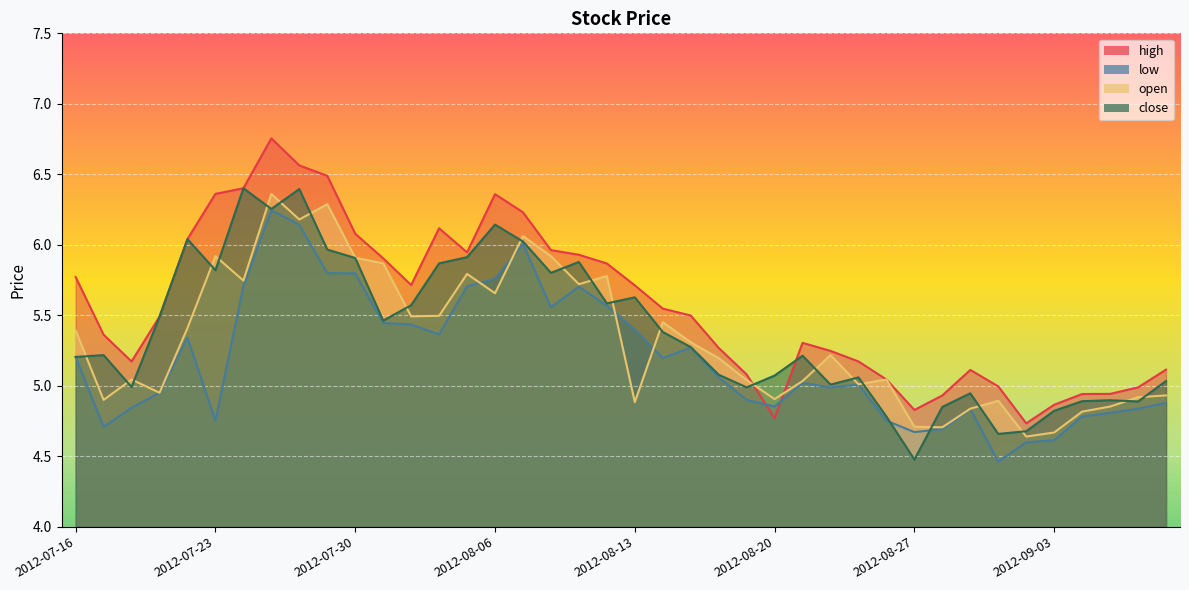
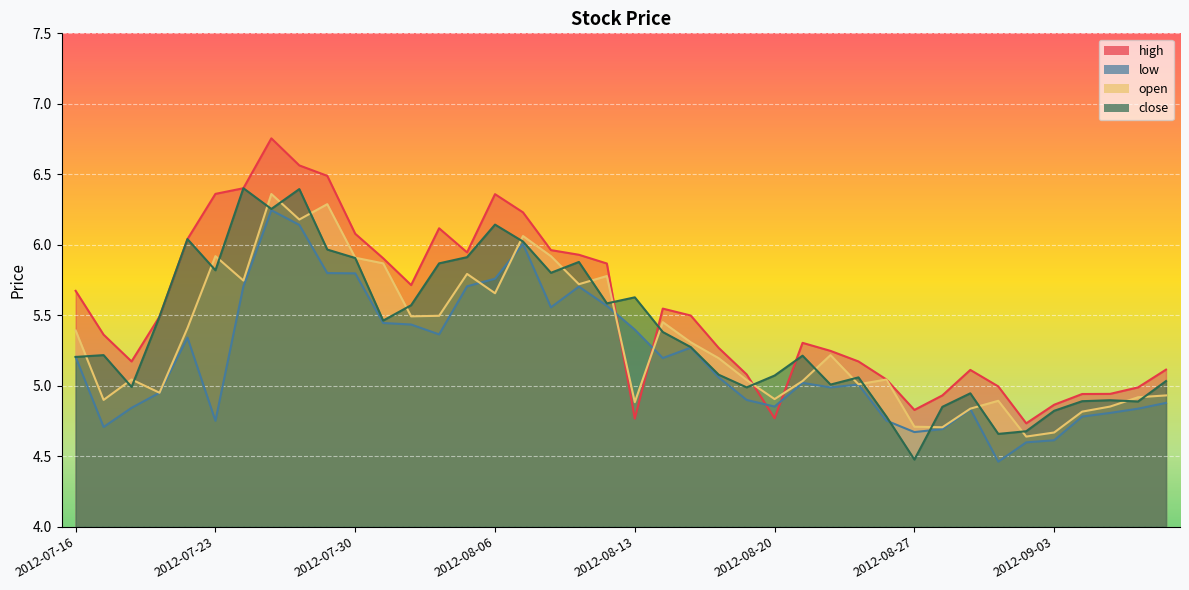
high, 2012-07-16: 5.77 -> 5.67
high, 2012-08-13: 5.71 -> 4.77
